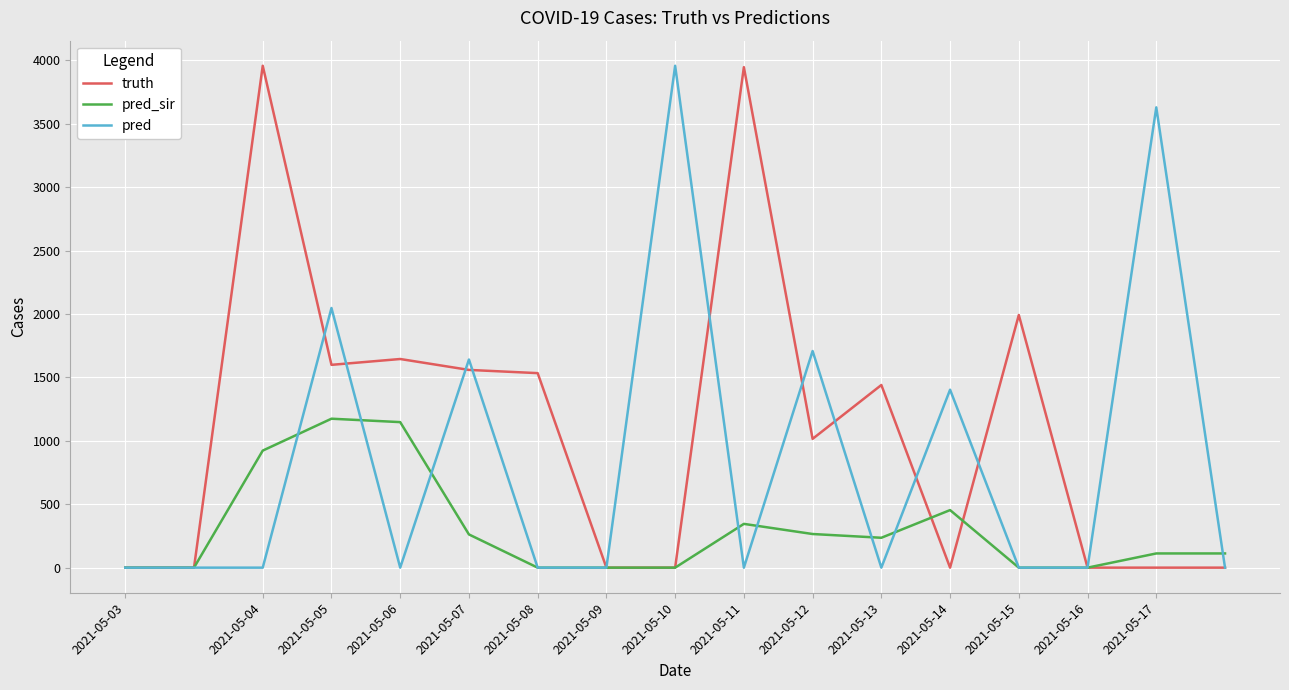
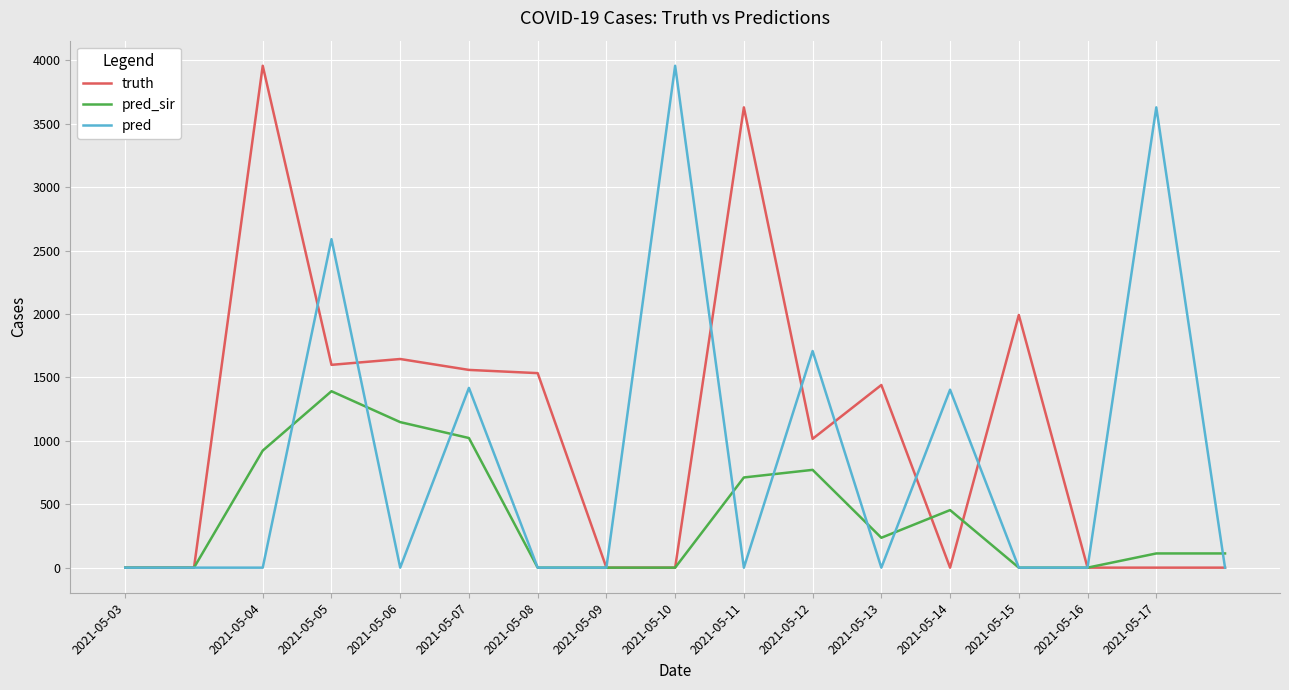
pred_sir, 2021-05-05: 1170 -> 1390
pred, 2021-05-05: 2050 -> 2590
pred_sir, 2021-05-07: 260 -> 1020
pred, 2021-05-07: 1640 -> 1420
truth, 2021-05-11: 3950 -> 3630
pred_sir, 2021-05-11: 350 -> 710
pred_sir, 2021-05-12: 270 -> 770
